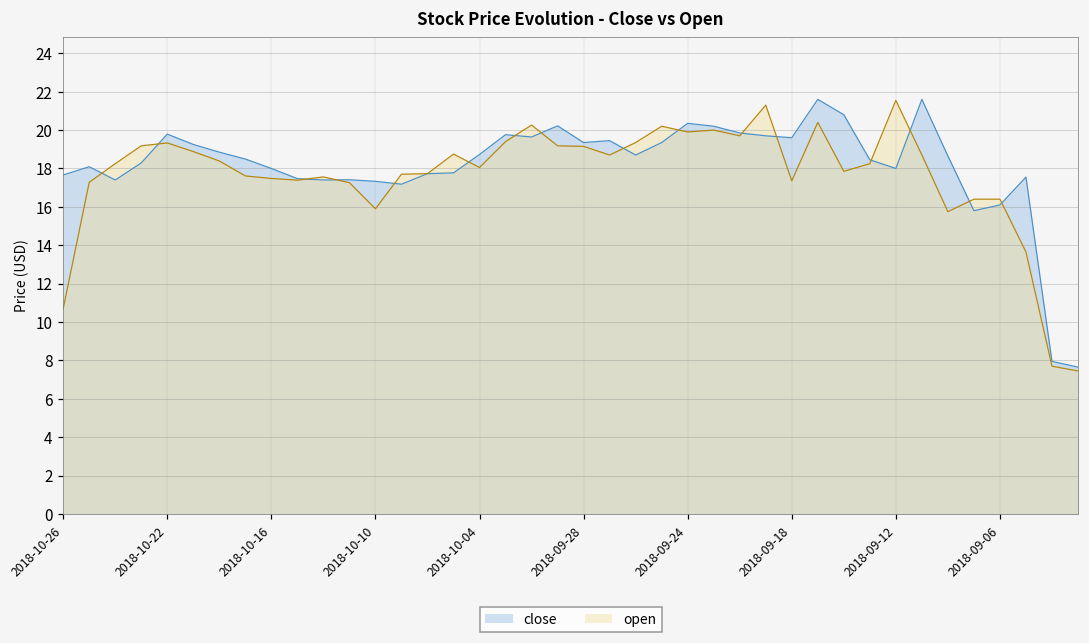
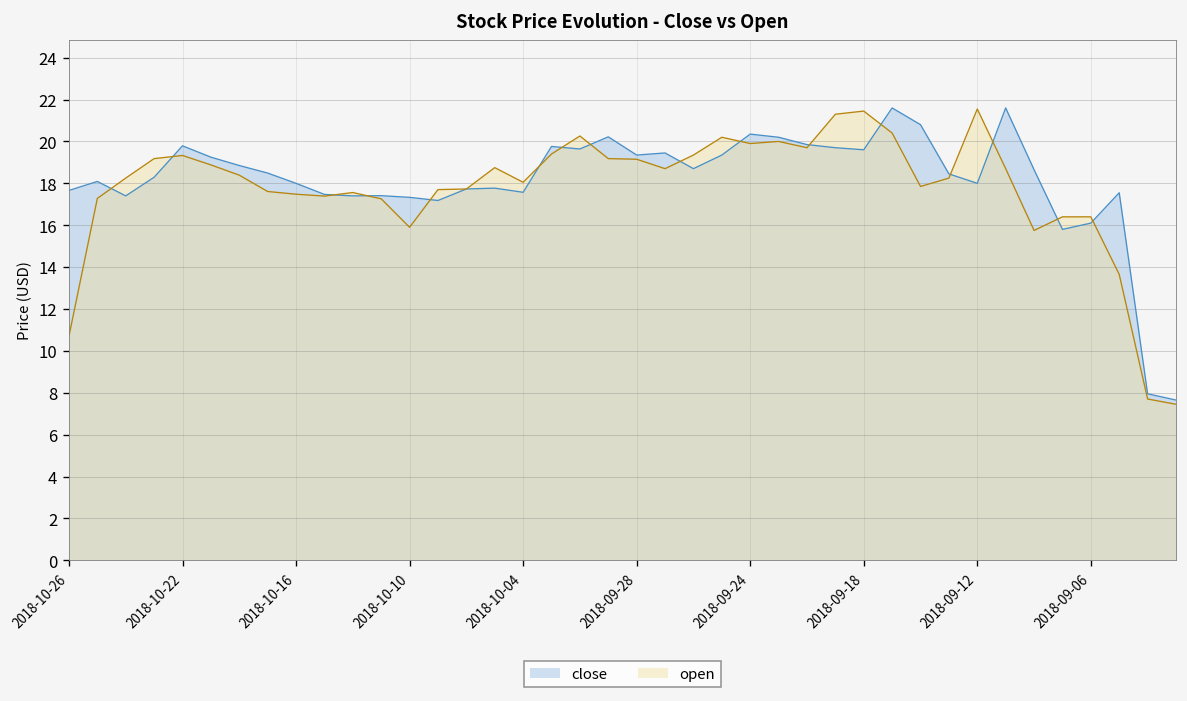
close, 2018-10-04: 18.7 -> 17.6
open, 2018-09-18: 17.4 -> 21.5
